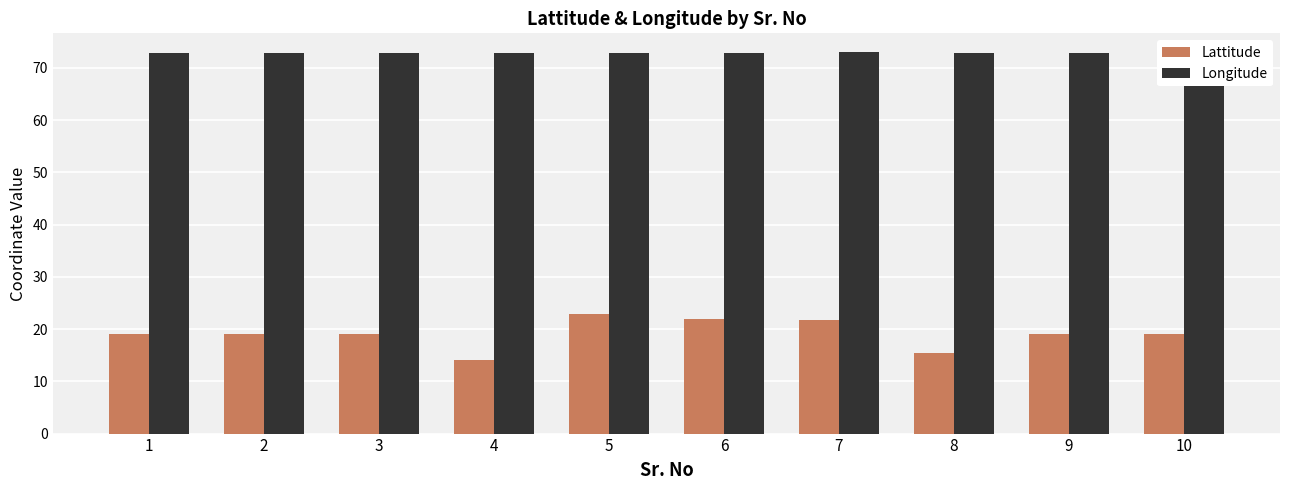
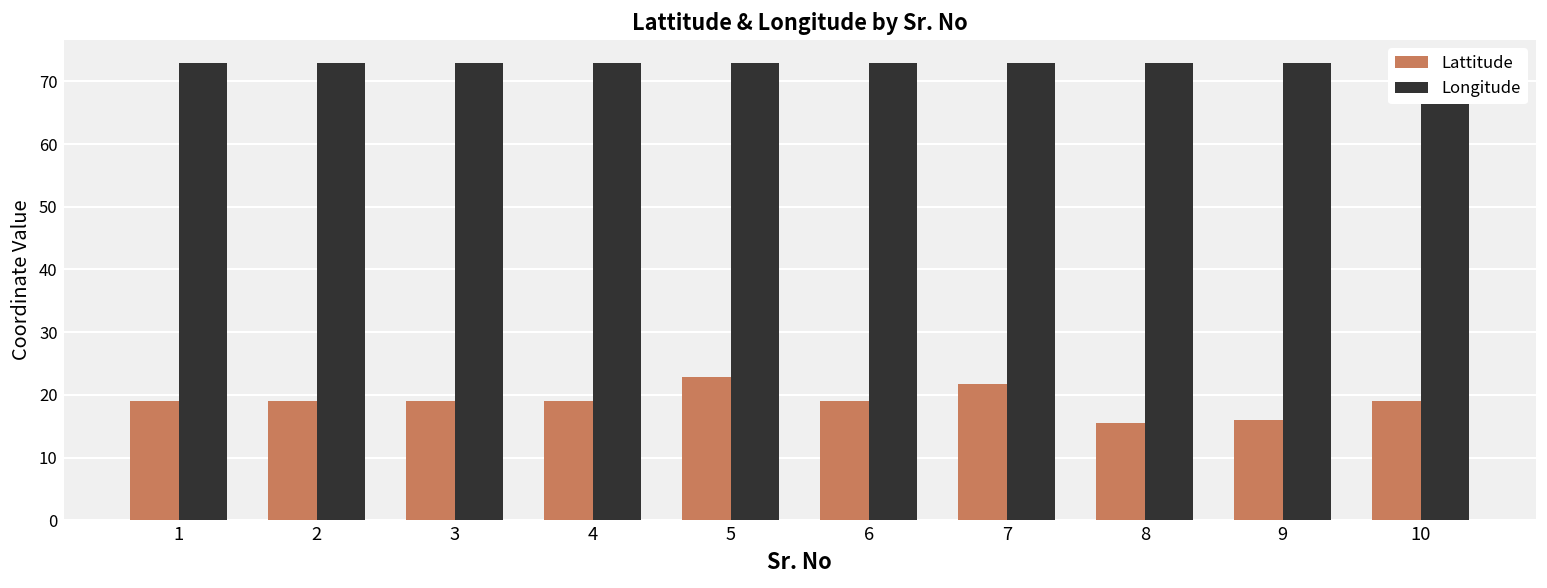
Lattitude, 4: 14 -> 19
Lattitude, 6: 22 -> 19
Lattitude, 9: 19 -> 16
